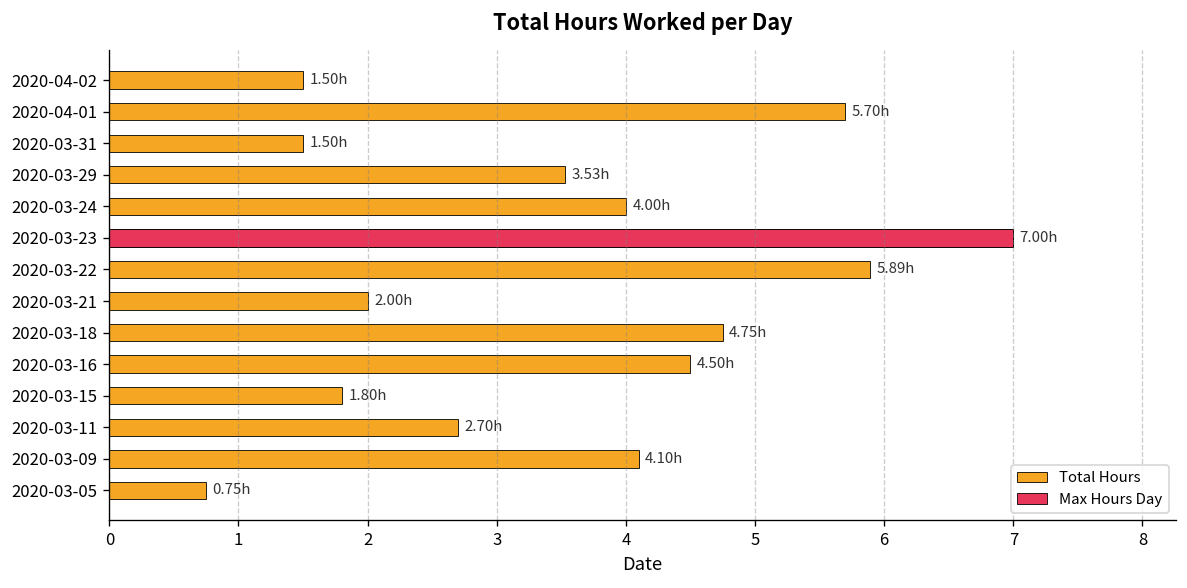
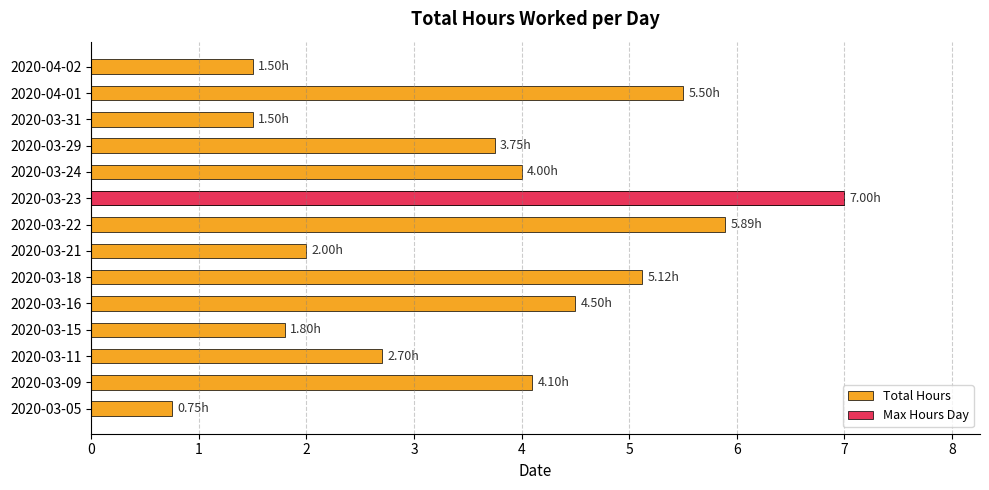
Total Hours, 2020-04-01: 5.70h -> 5.50h
Total Hours, 2020-03-29: 3.53h -> 3.75h
Total Hours, 2020-03-18: 4.75h -> 5.12h
